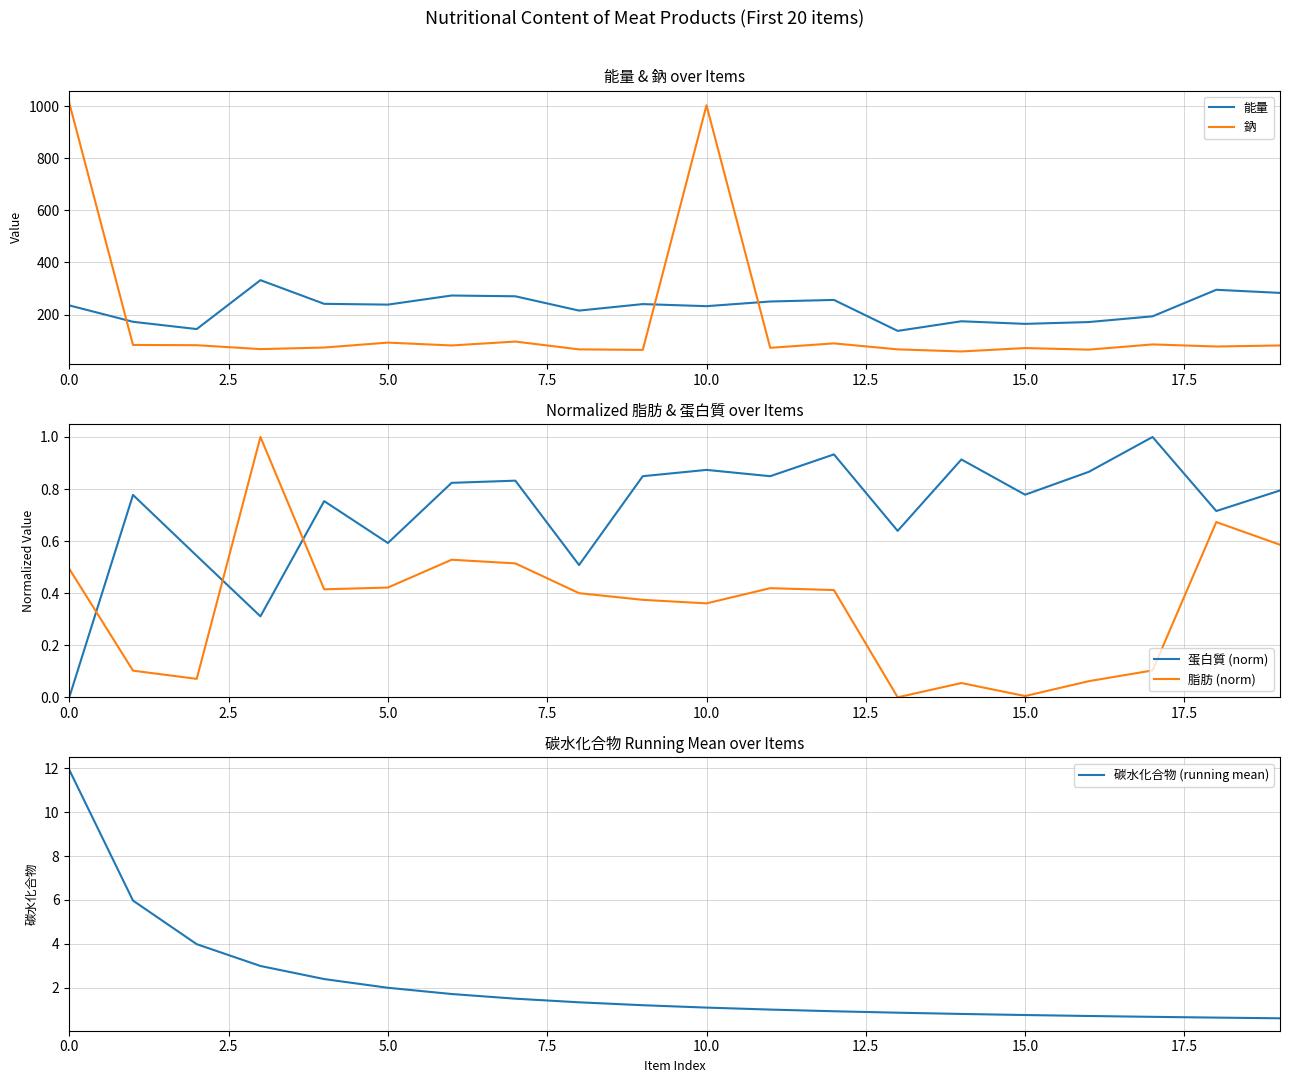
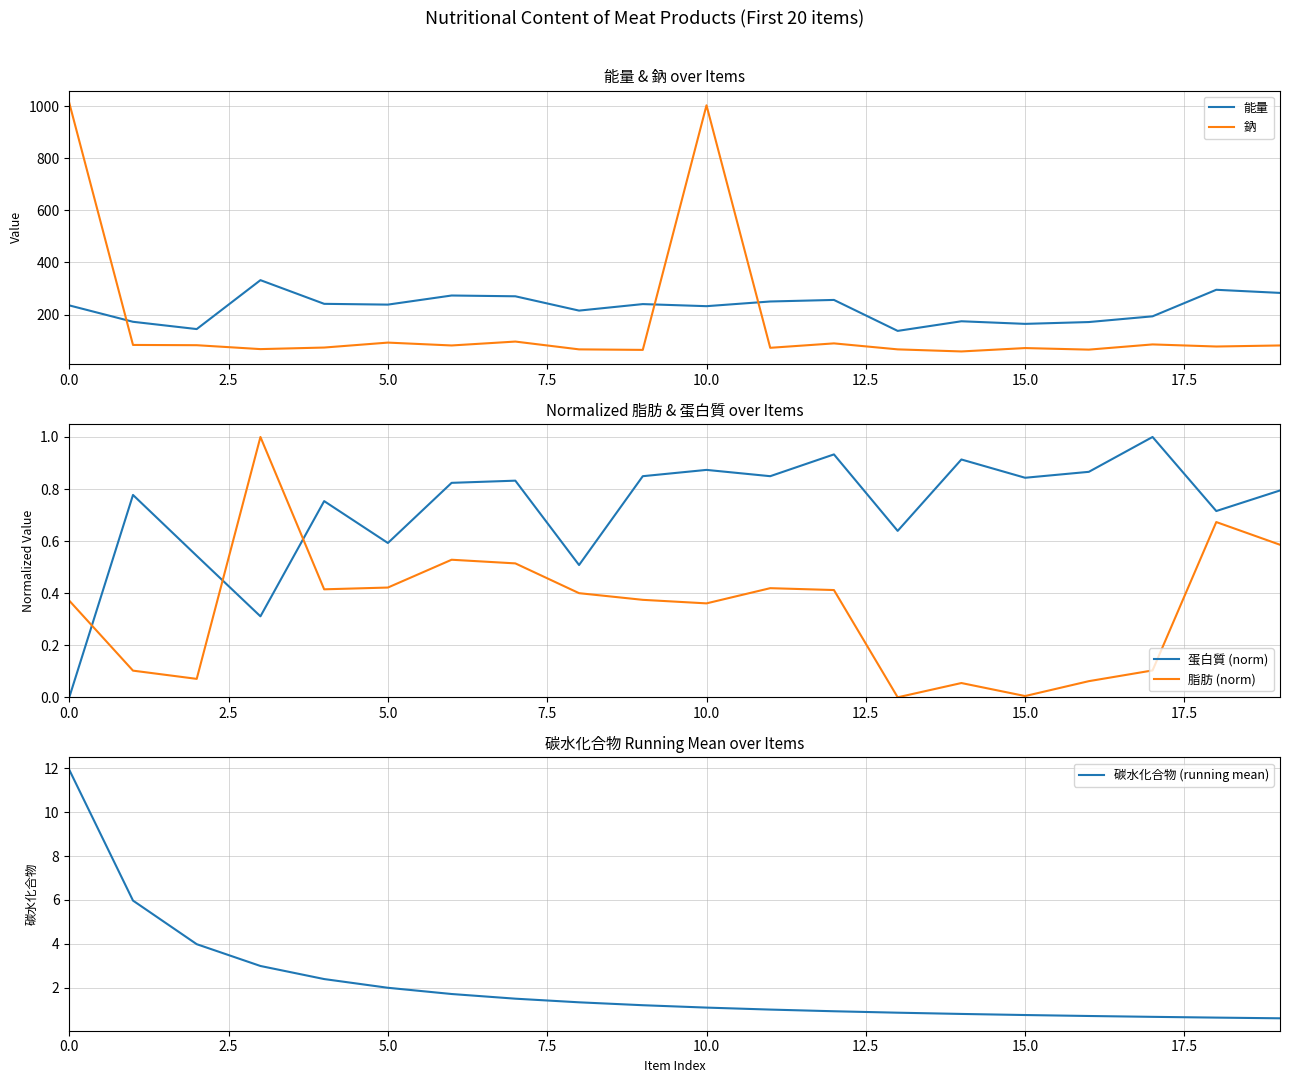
Normalized 脂肪 & 蛋白質 over Items, 脂肪 (norm), 0.0: 0.49 -> 0.37
Normalized 脂肪 & 蛋白質 over Items, 蛋白質 (norm), 15.0: 0.78 -> 0.84
